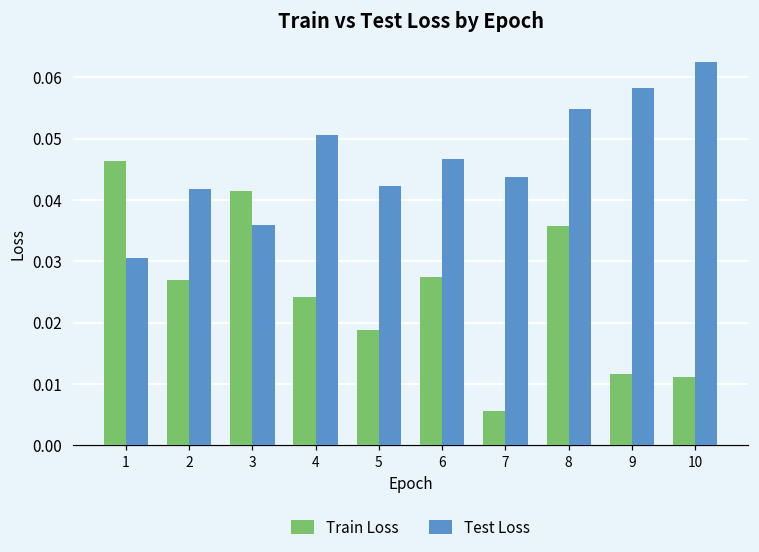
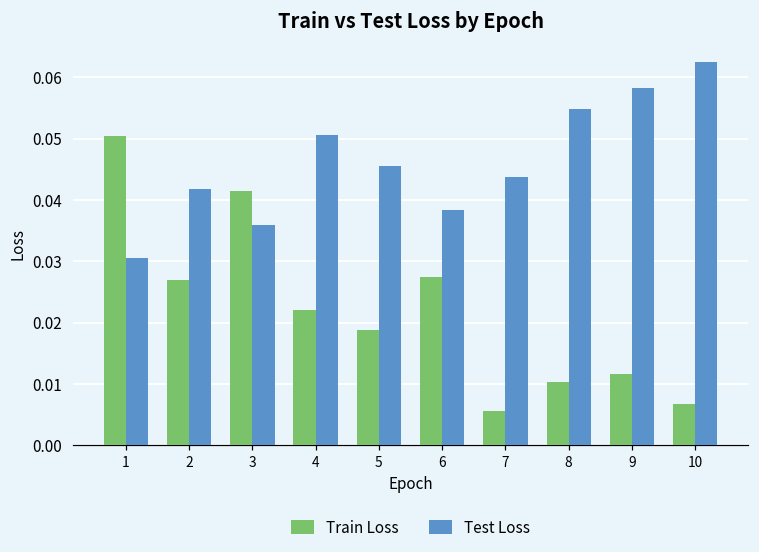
Train Loss, 1: 0.046 -> 0.050
Train Loss, 4: 0.024 -> 0.022
Test Loss, 5: 0.042 -> 0.046
Test Loss, 6: 0.047 -> 0.038
Train Loss, 8: 0.036 -> 0.010
Train Loss, 10: 0.011 -> 0.007
